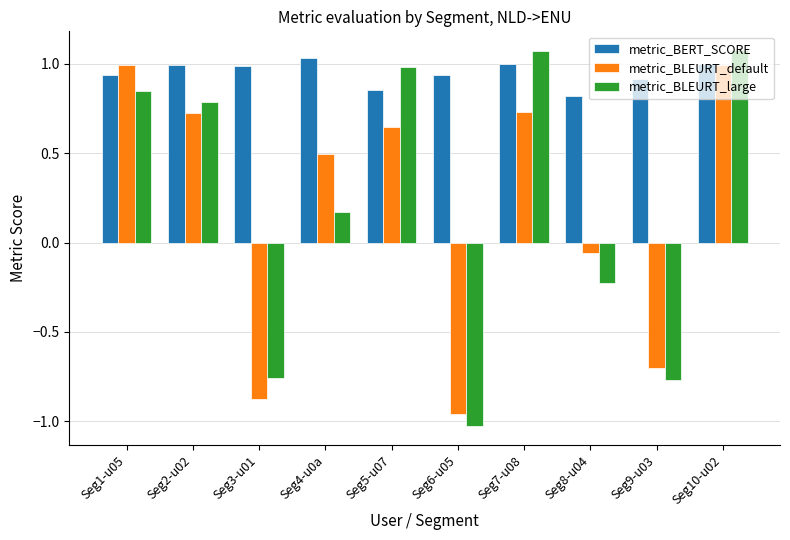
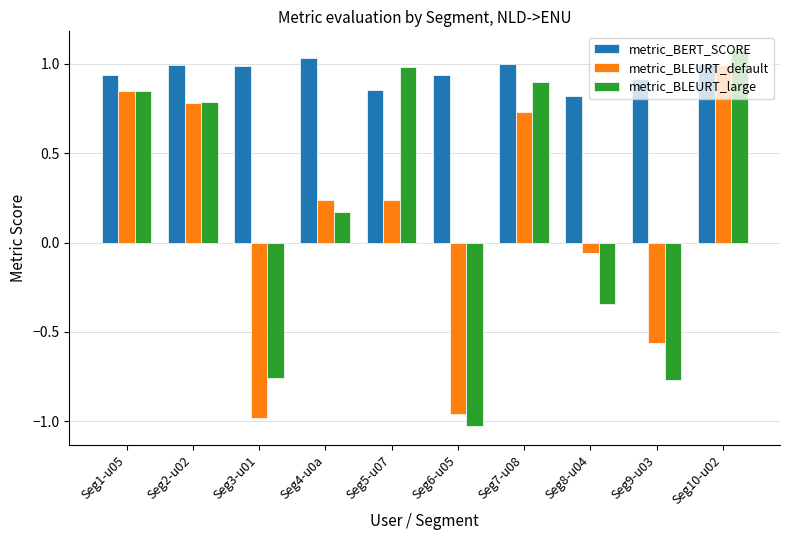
metric_BLEURT_default, Seg1-u05: 0.99 -> 0.85
metric_BLEURT_default, Seg2-u02: 0.73 -> 0.78
metric_BLEURT_default, Seg3-u01: -0.87 -> -0.98
metric_BLEURT_default, Seg4-u0a: 0.50 -> 0.24
metric_BLEURT_default, Seg5-u07: 0.65 -> 0.24
metric_BLEURT_large, Seg7-u08: 1.07 -> 0.90
metric_BLEURT_large, Seg8-u04: -0.22 -> -0.35
metric_BLEURT_default, Seg9-u03: -0.70 -> -0.56
